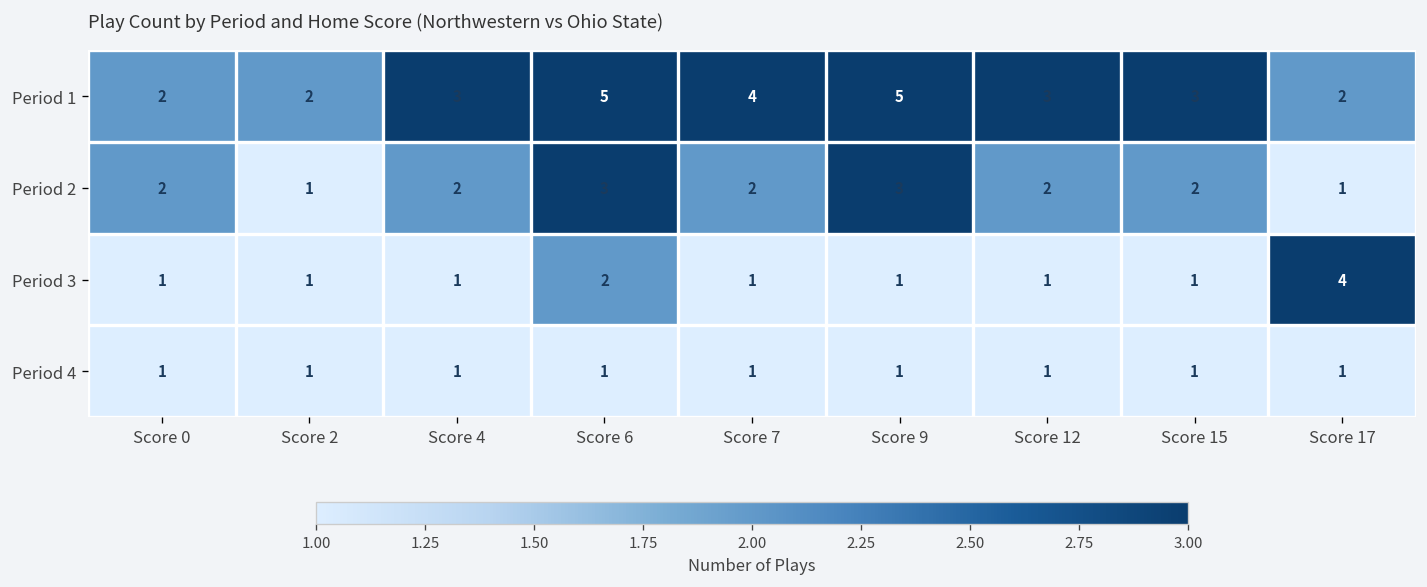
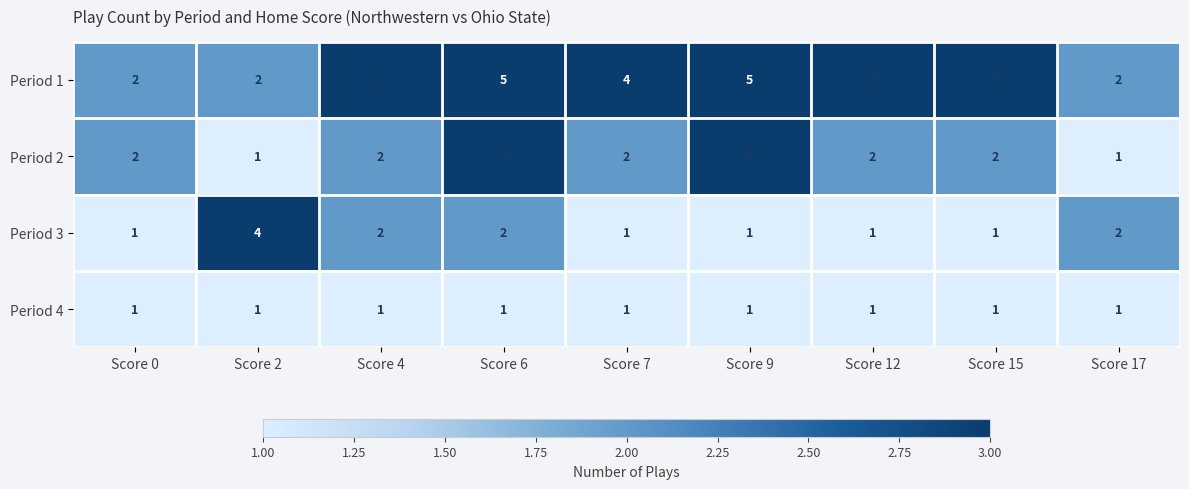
Period 3, Score 2: 1 -> 4
Period 3, Score 4: 1 -> 2
Period 3, Score 17: 4 -> 2
